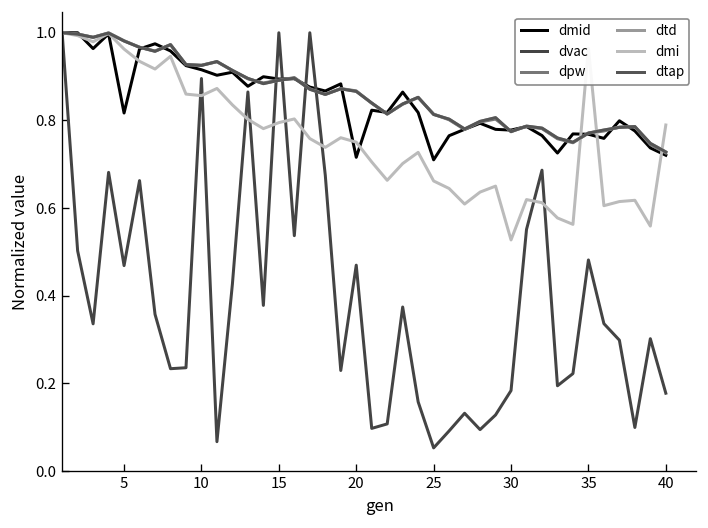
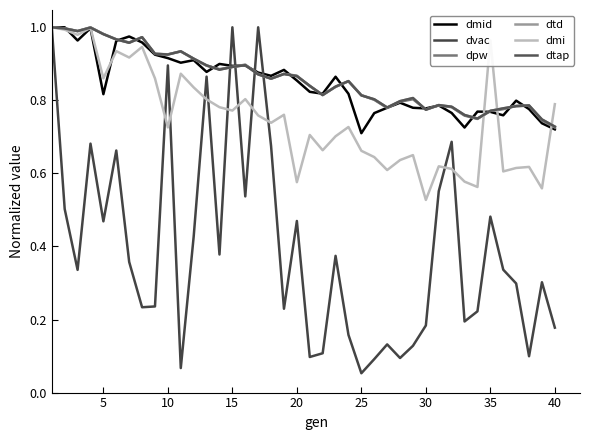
dmi, 5: 0.96 -> 0.86
dmi, 10: 0.86 -> 0.73
dmi, 15: 0.80 -> 0.77
dmid, 20: 0.72 -> 0.85
dmi, 20: 0.75 -> 0.58
